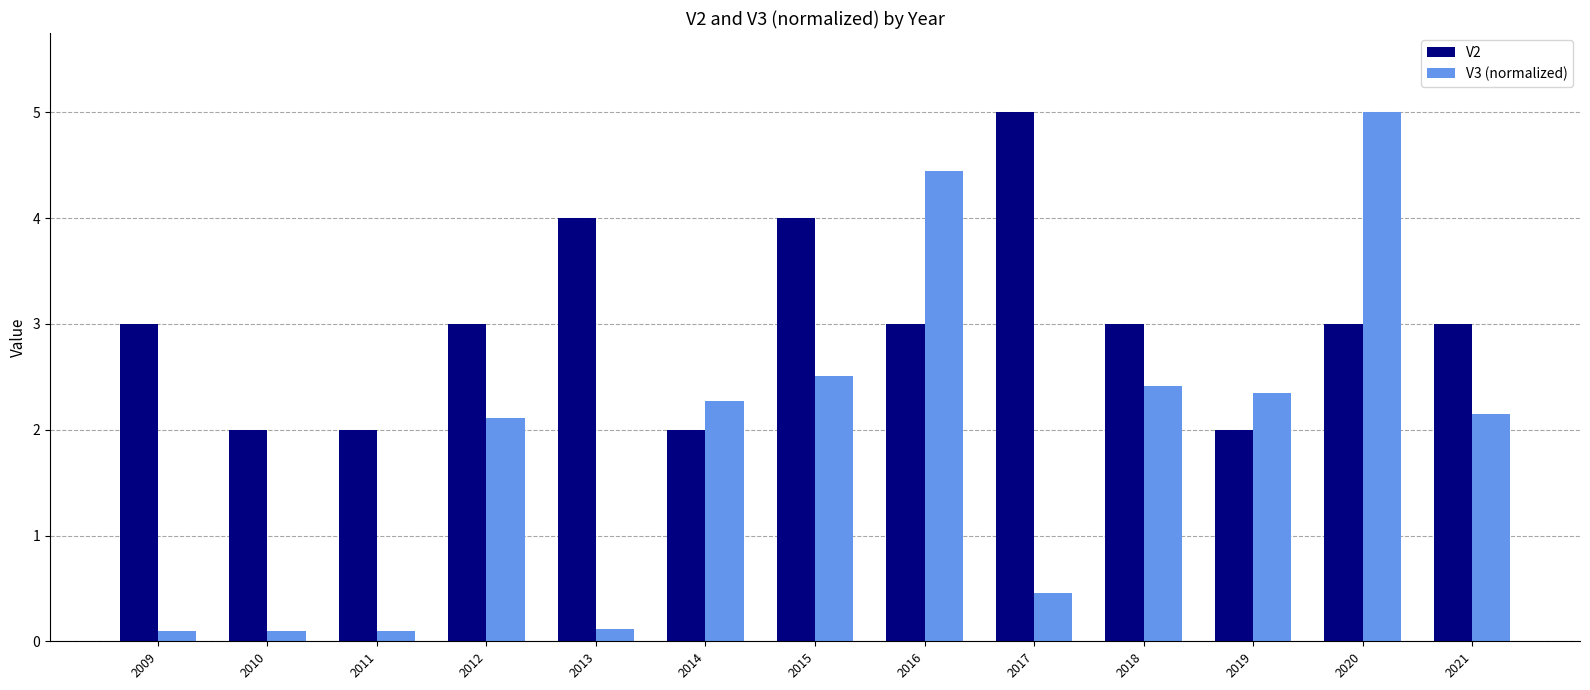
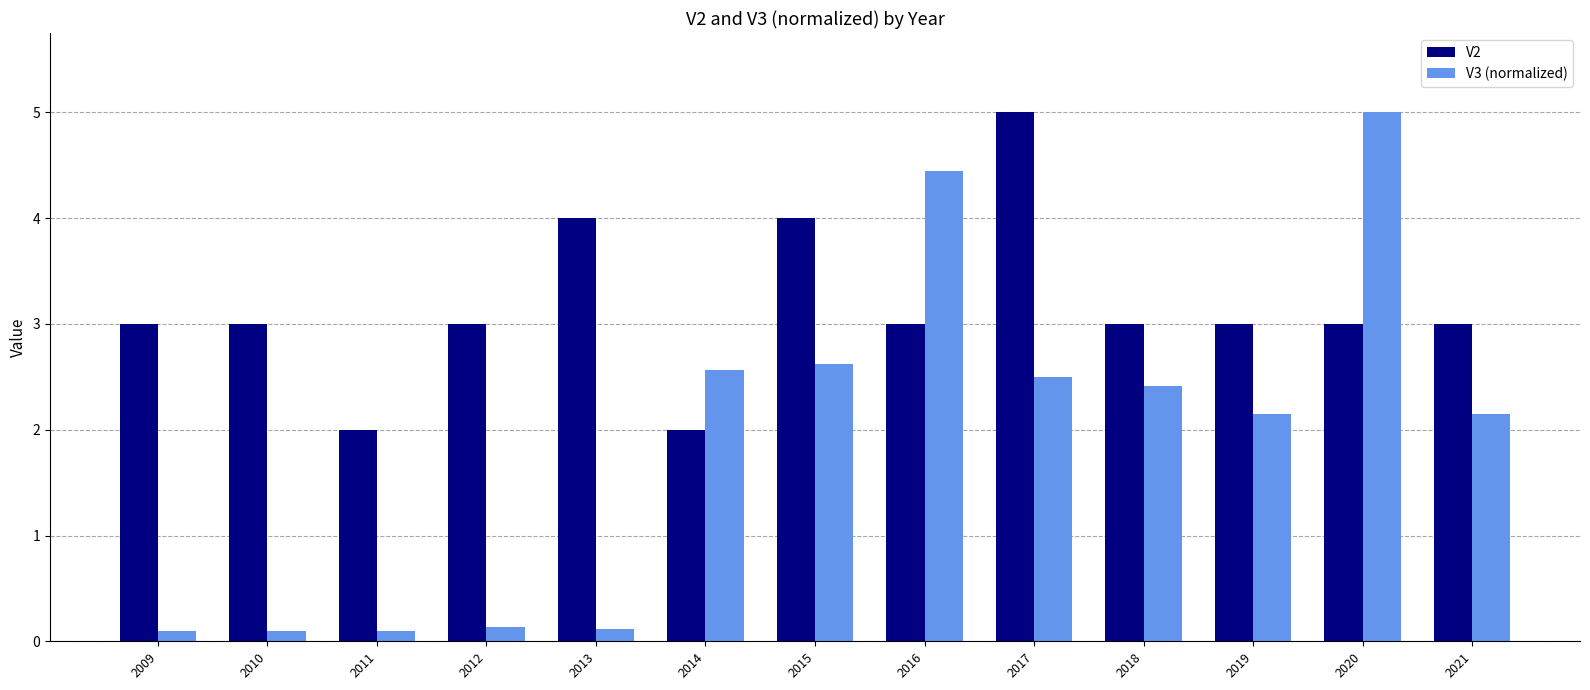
V2, 2010: 2 -> 3
V3 (normalized), 2012: 2.11 -> 0.14
V3 (normalized), 2014: 2.27 -> 2.56
V3 (normalized), 2015: 2.51 -> 2.62
V3 (normalized), 2017: 0.46 -> 2.49
V2, 2019: 2 -> 3
V3 (normalized), 2019: 2.35 -> 2.15
